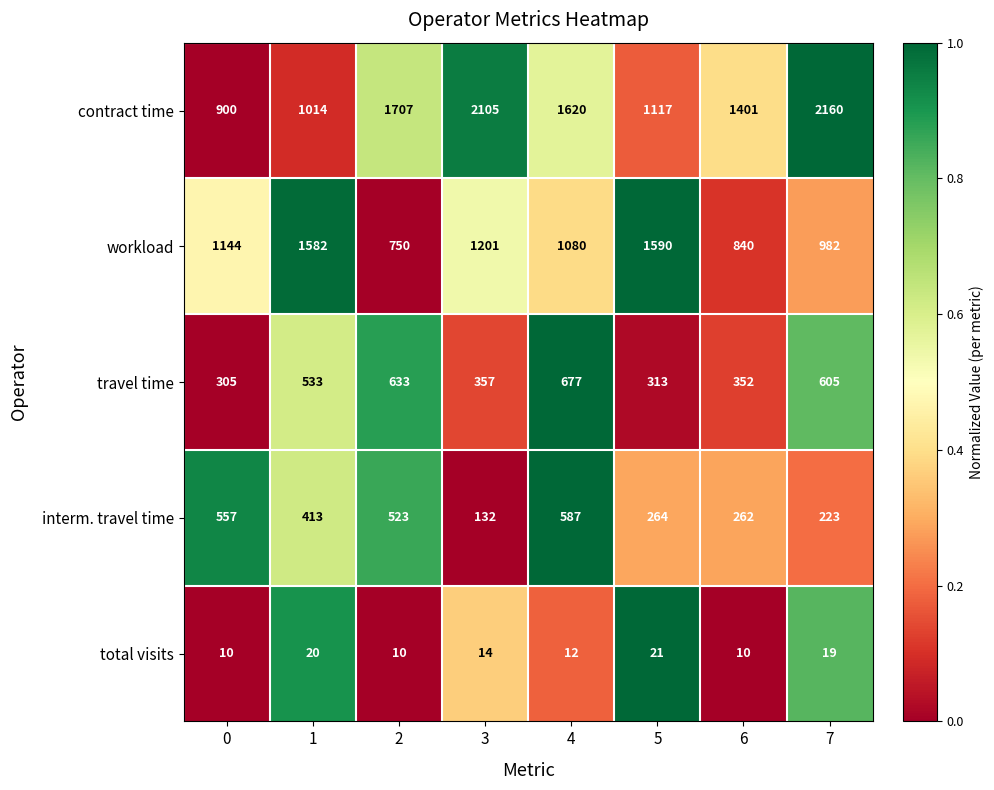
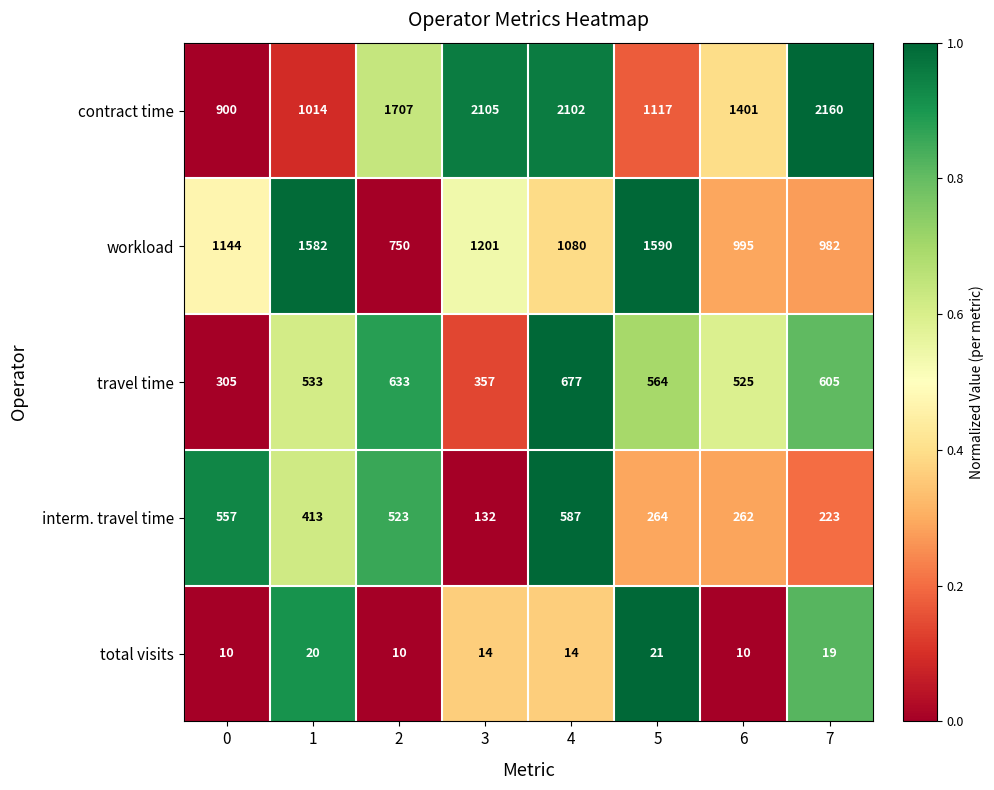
contract time, 4: 1620 -> 2102
workload, 6: 840 -> 995
travel time, 5: 313 -> 564
travel time, 6: 352 -> 525
total visits, 4: 12 -> 14
